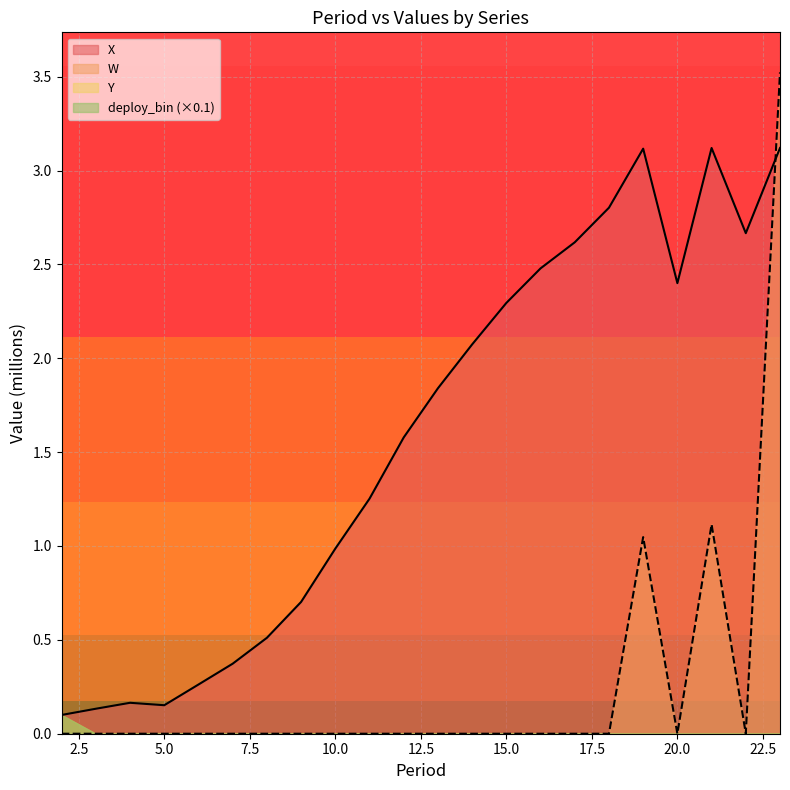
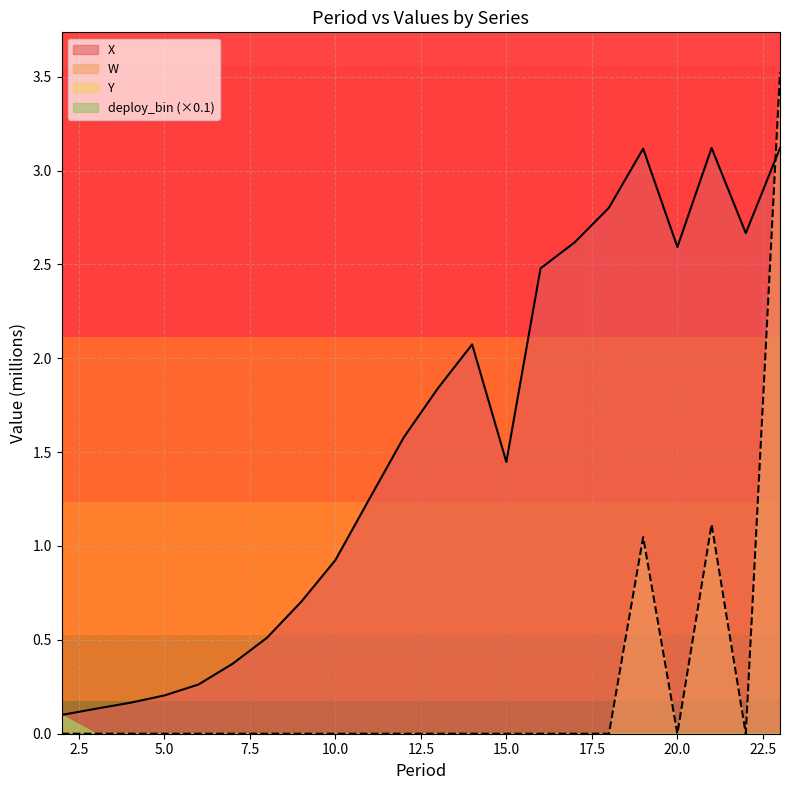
X, 5.0: 0.15 -> 0.20
X, 10.0: 0.99 -> 0.92
X, 15.0: 2.29 -> 1.45
X, 20.0: 2.40 -> 2.59
